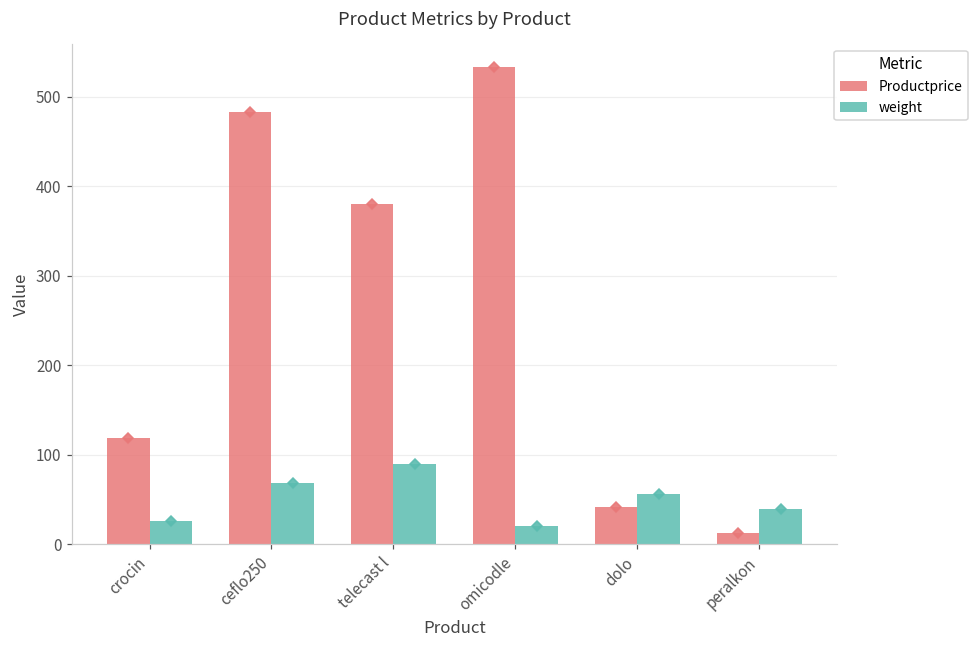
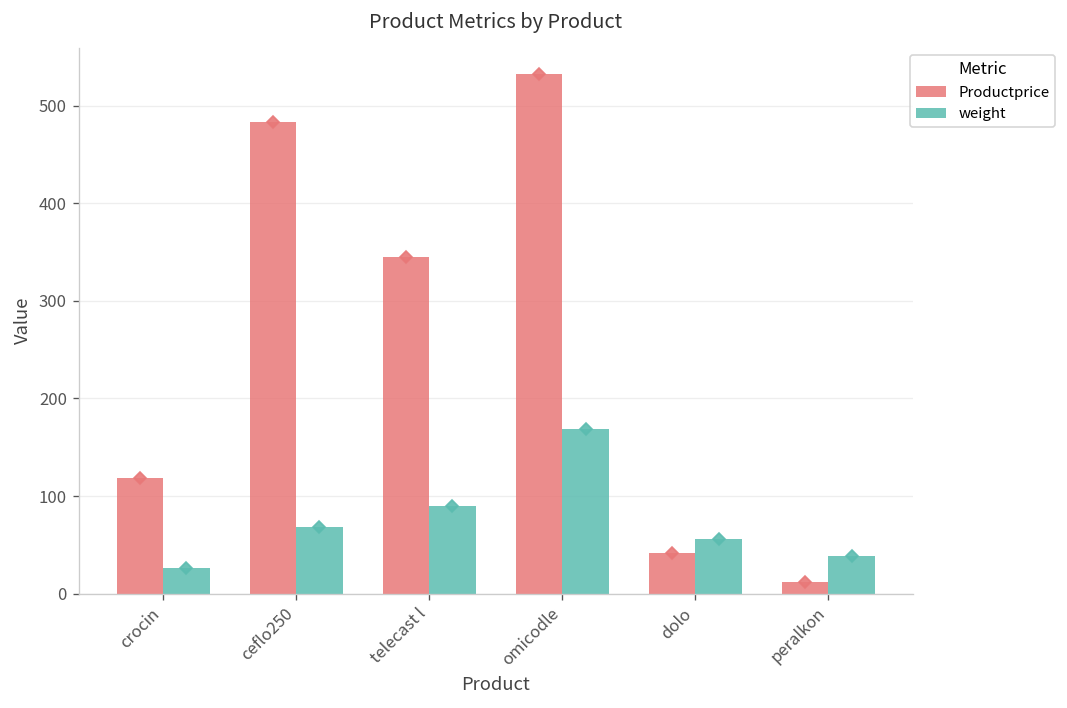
Productprice, telecast l: 380 -> 350
weight, omicodle: 20 -> 170
